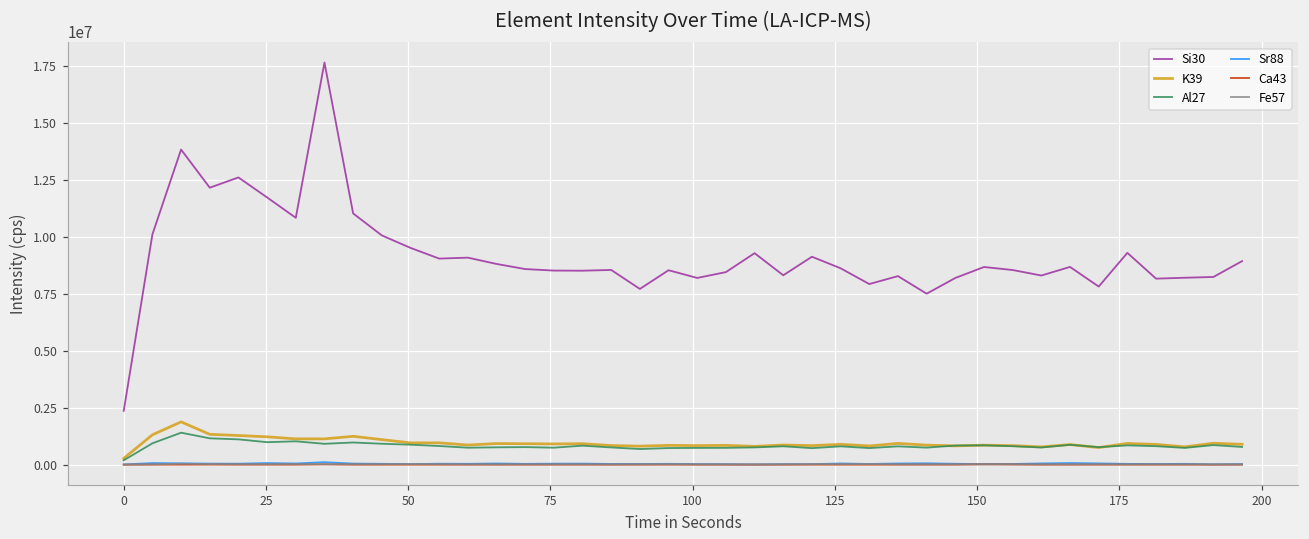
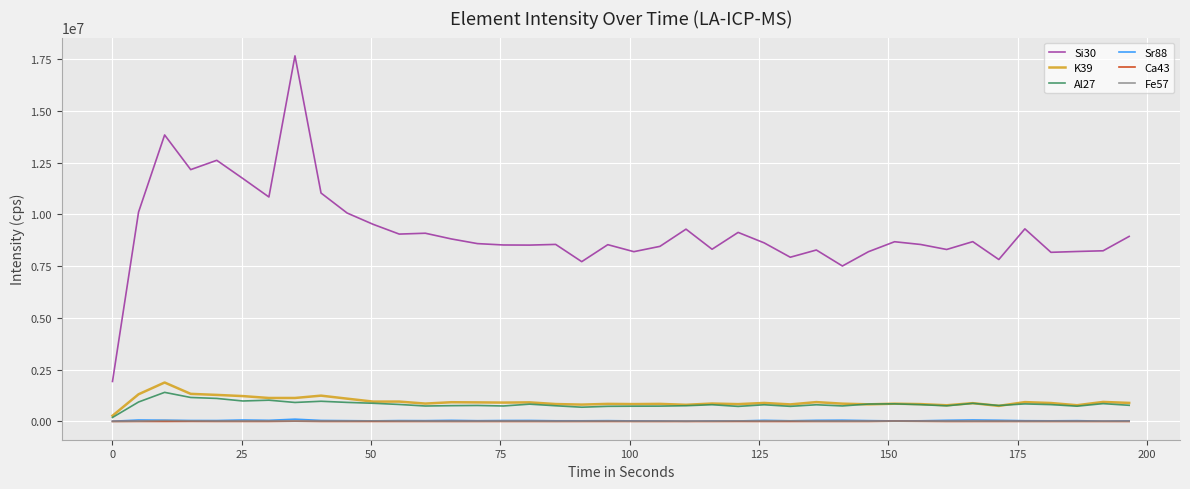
Si30, 0: 2400000 -> 1900000
